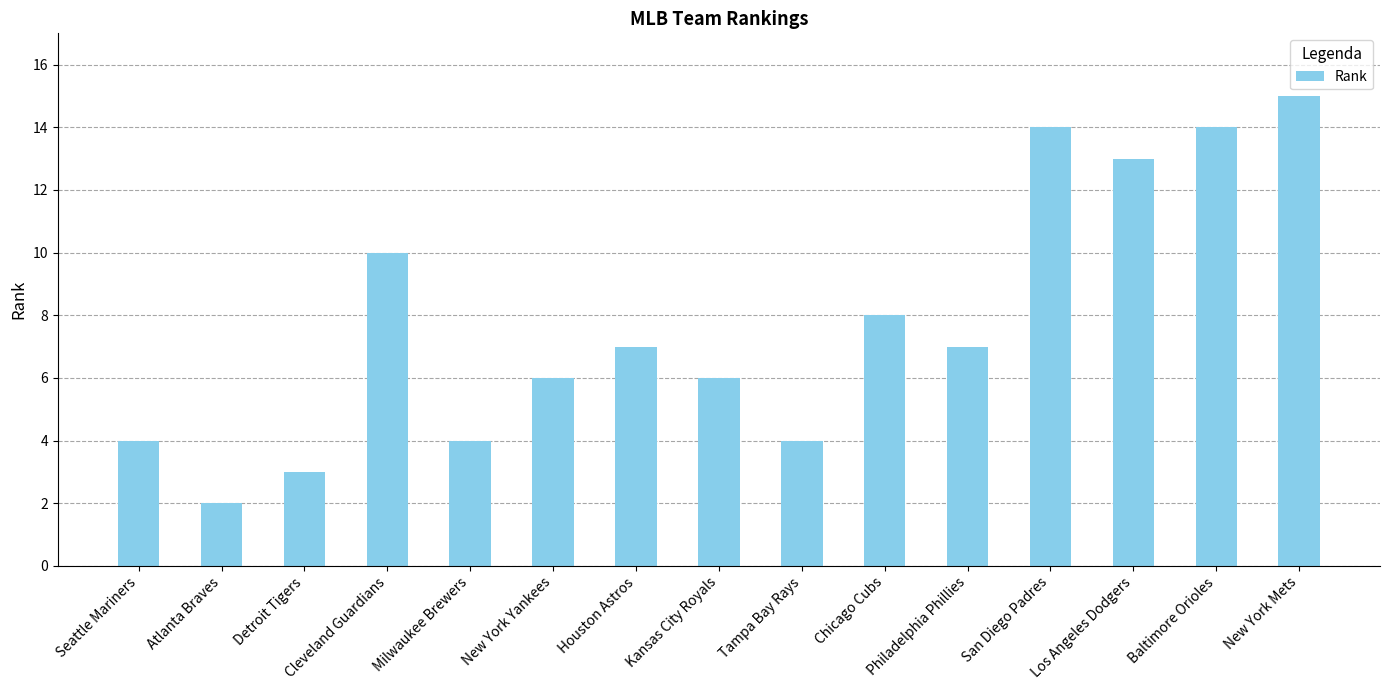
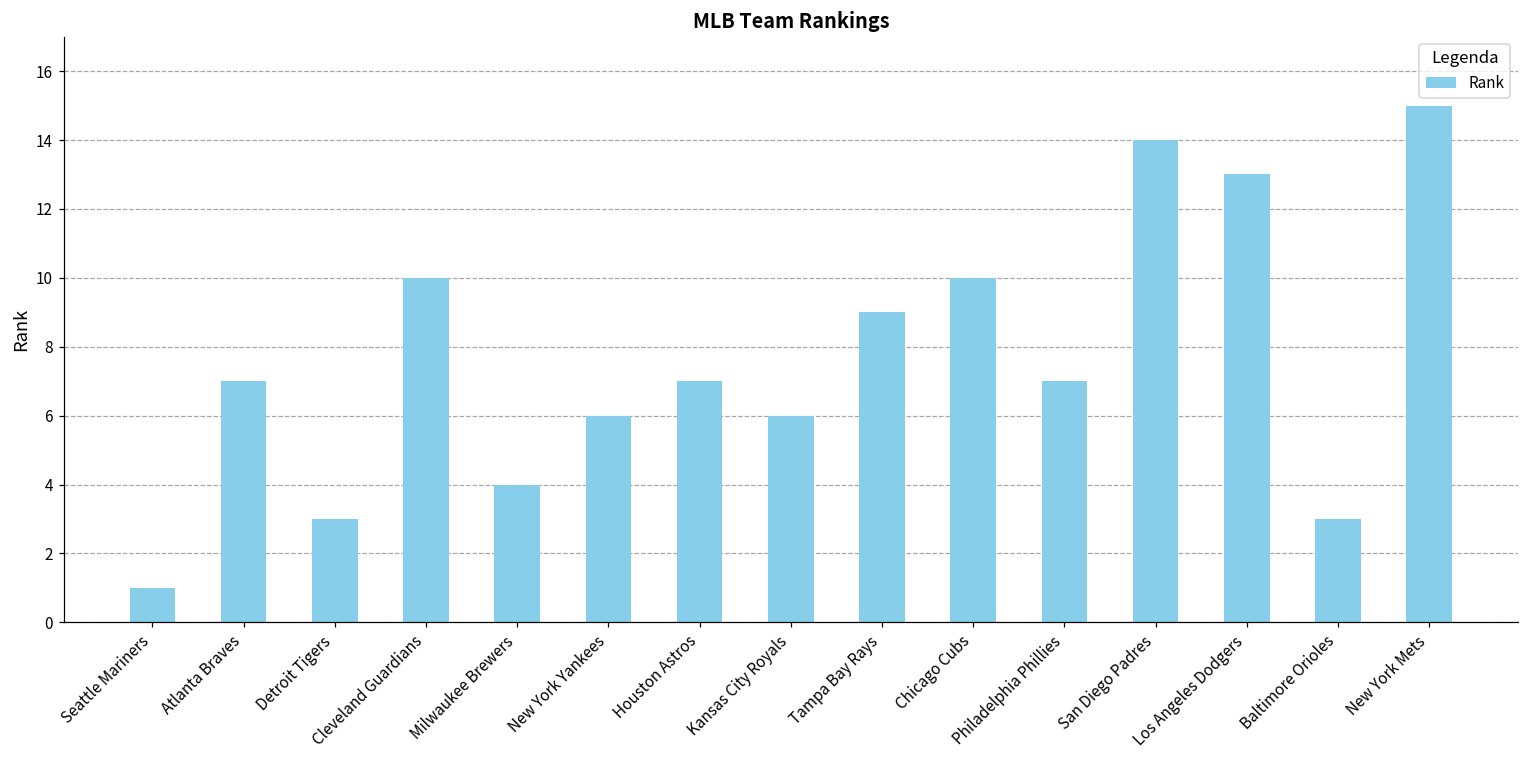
Seattle Mariners: 4 -> 1
Atlanta Braves: 2 -> 7
Tampa Bay Rays: 4 -> 9
Chicago Cubs: 8 -> 10
Baltimore Orioles: 14 -> 3
